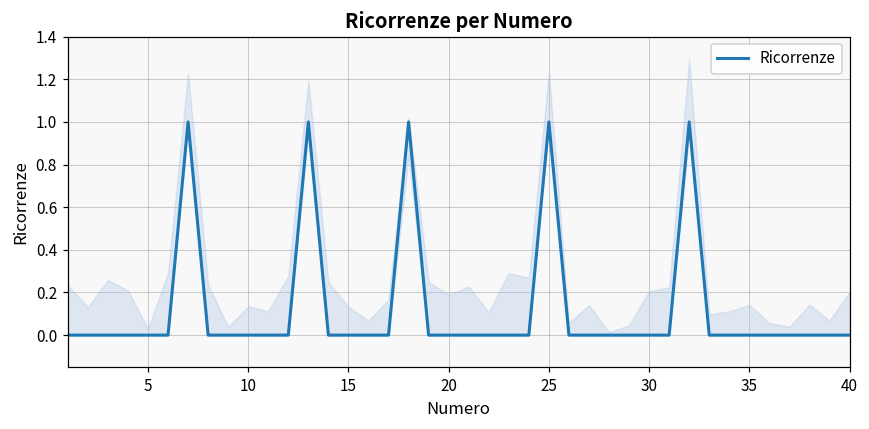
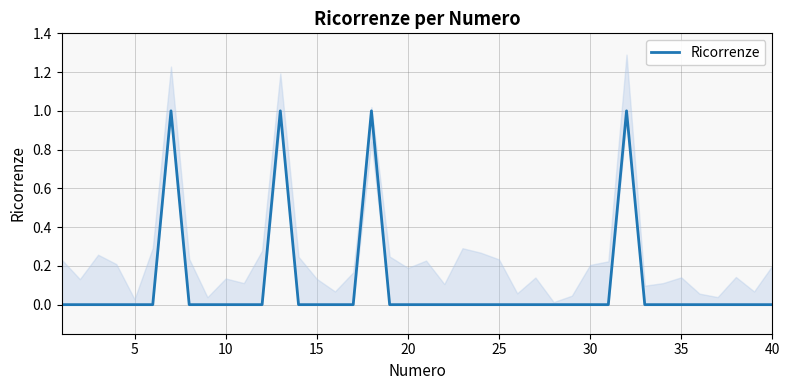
Ricorrenze, 25: 1 -> 0
